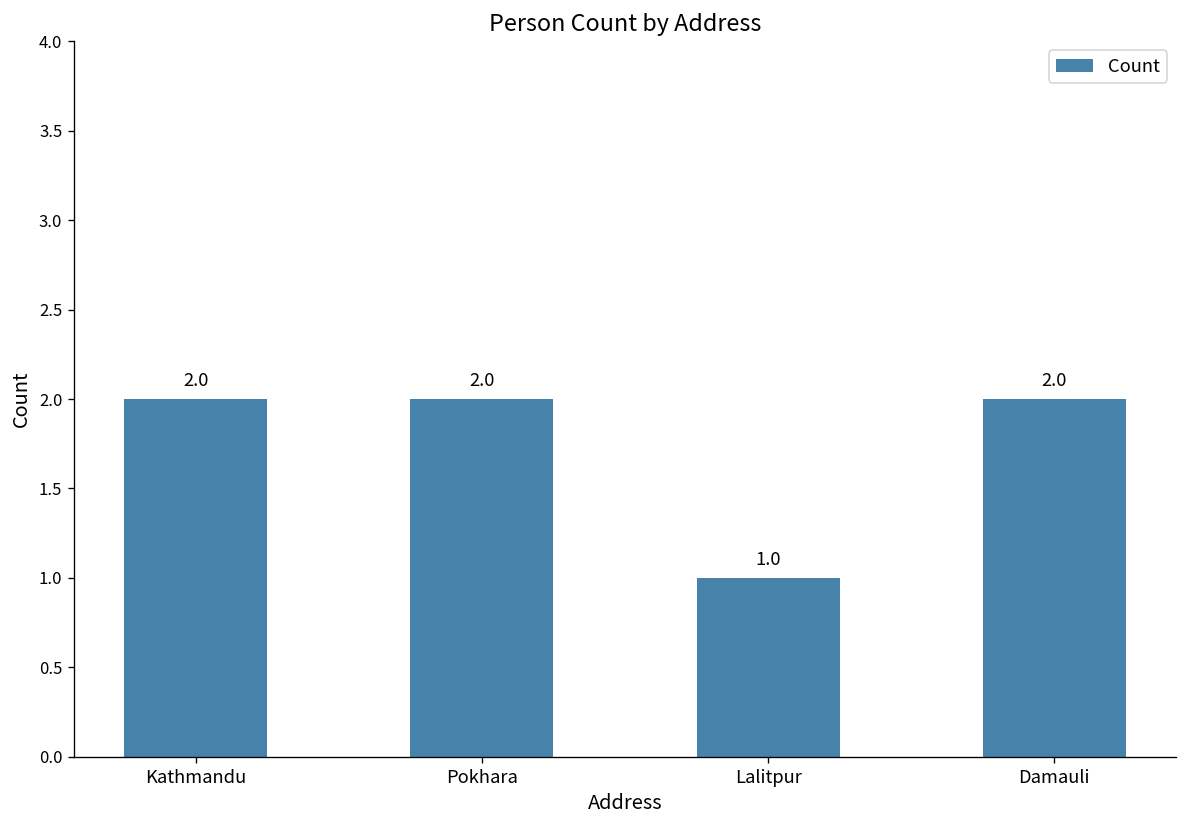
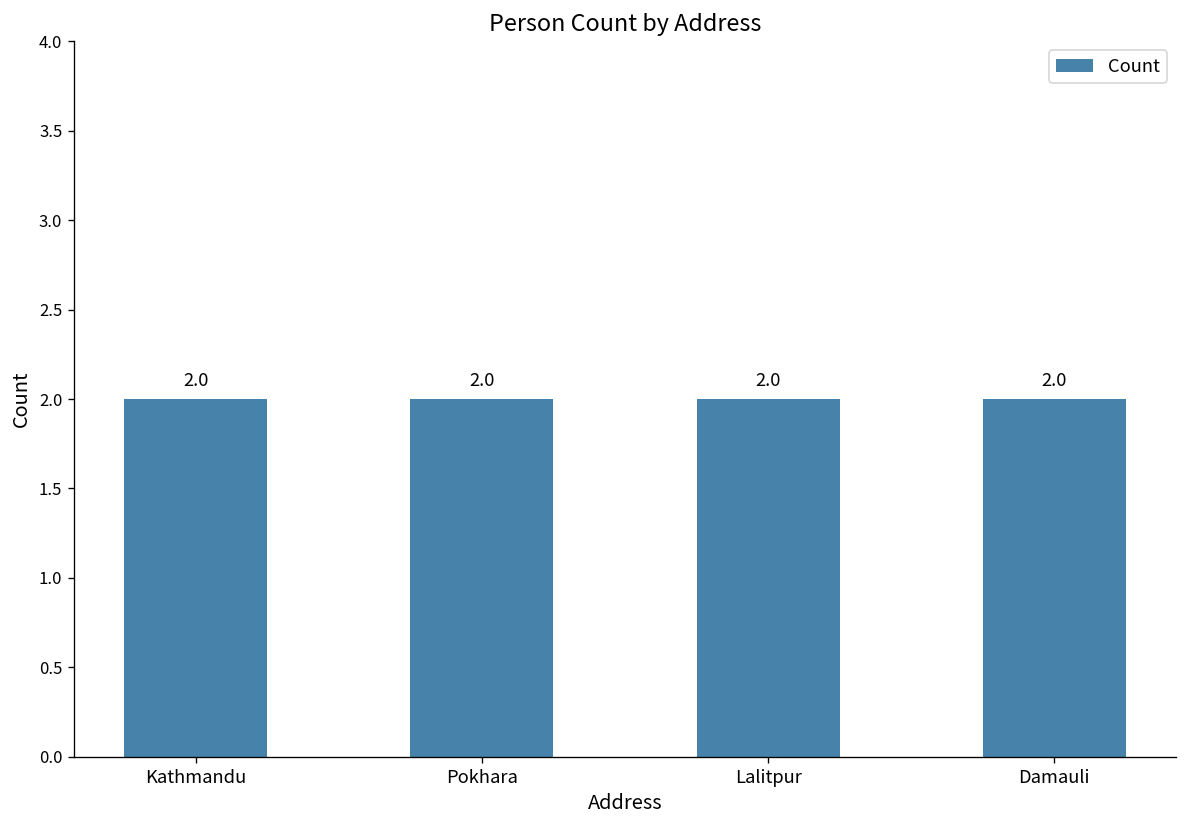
Lalitpur: 1.0 -> 2.0
